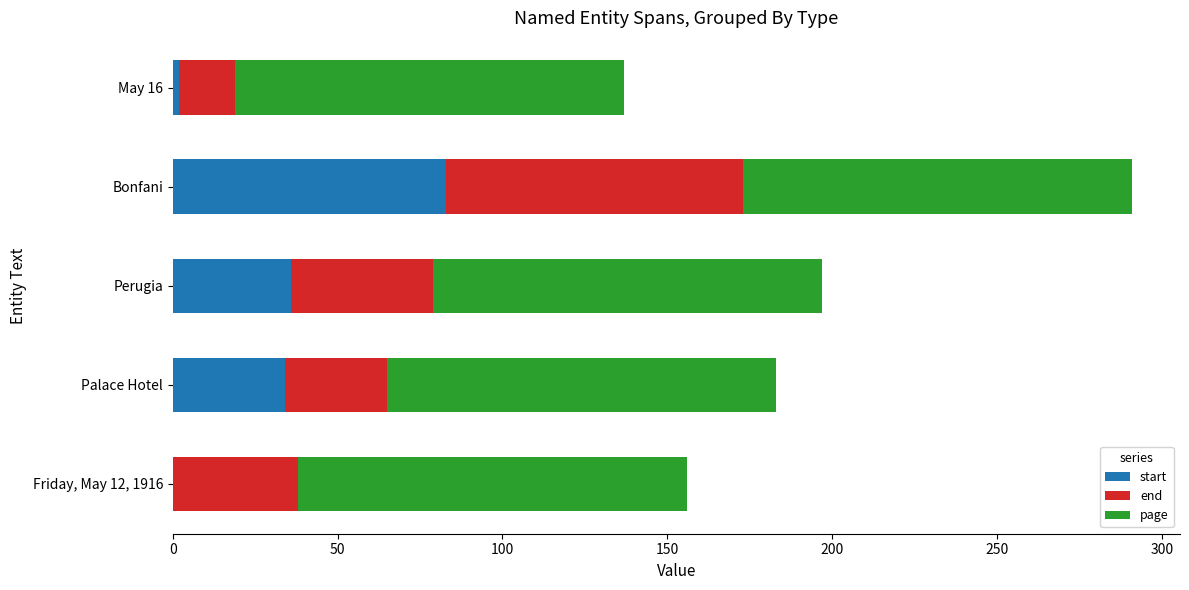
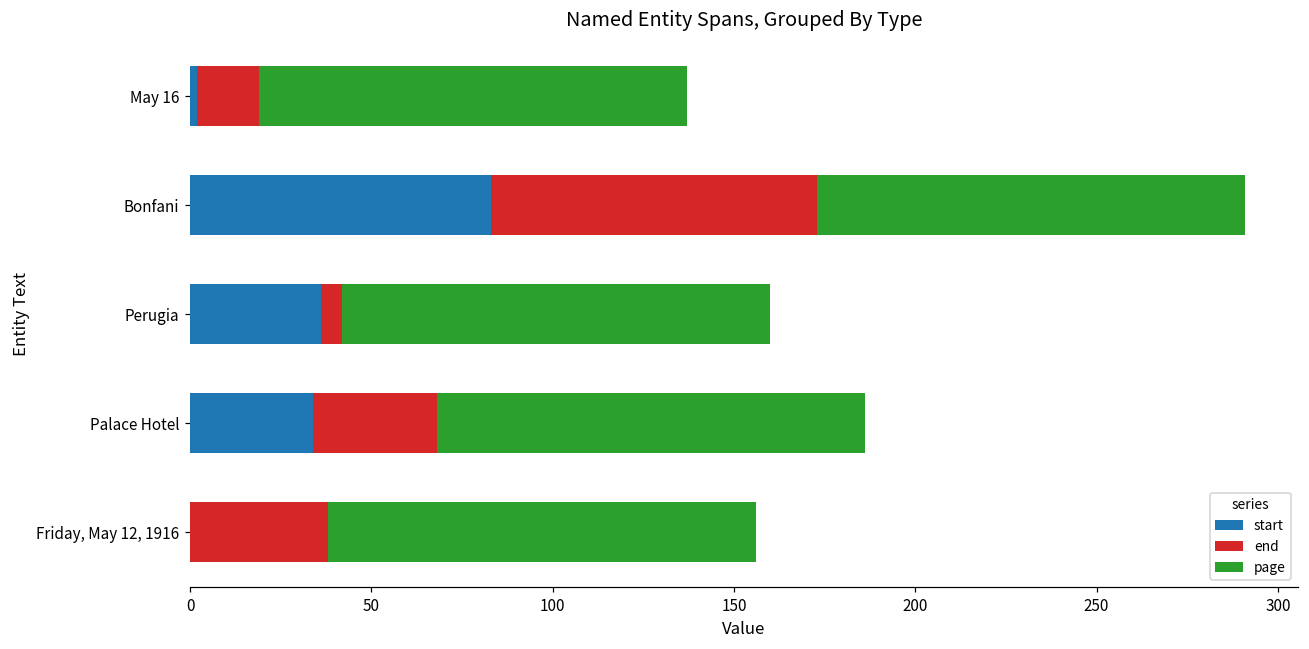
end, Perugia: 43 -> 6
end, Palace Hotel: 31 -> 34
